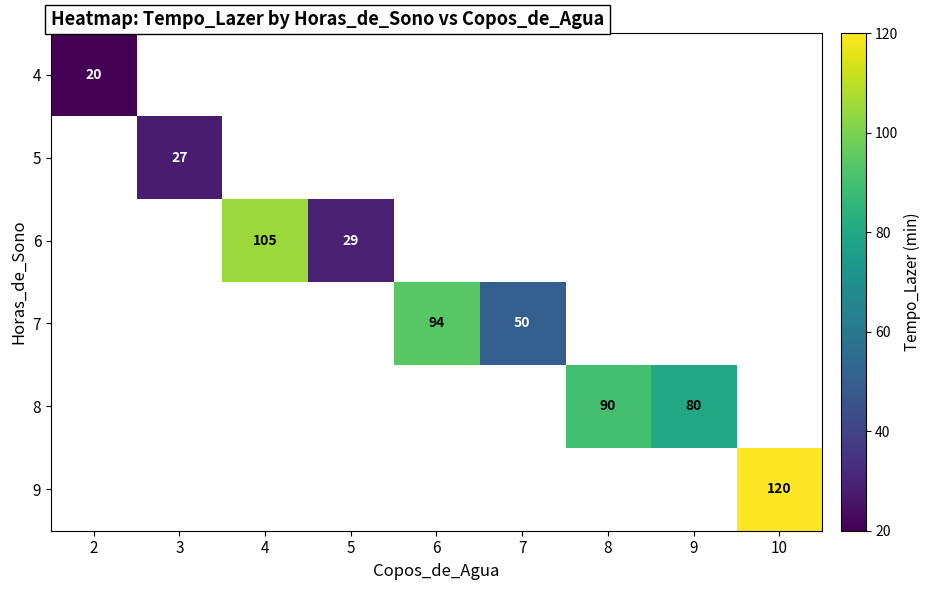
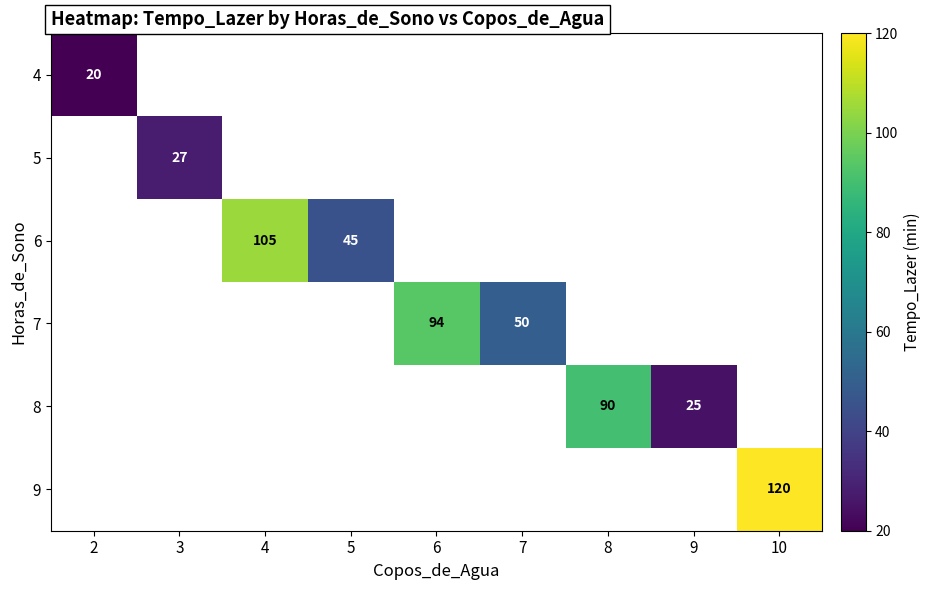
6, 5: 29 -> 45
8, 9: 80 -> 25
